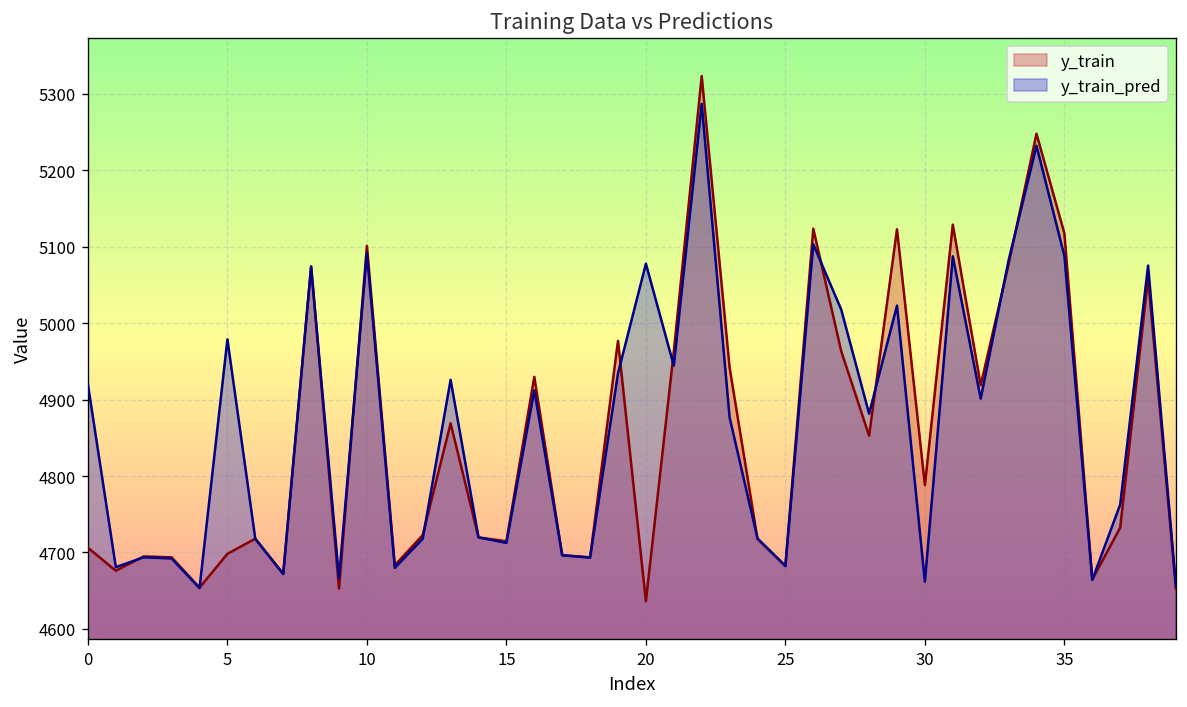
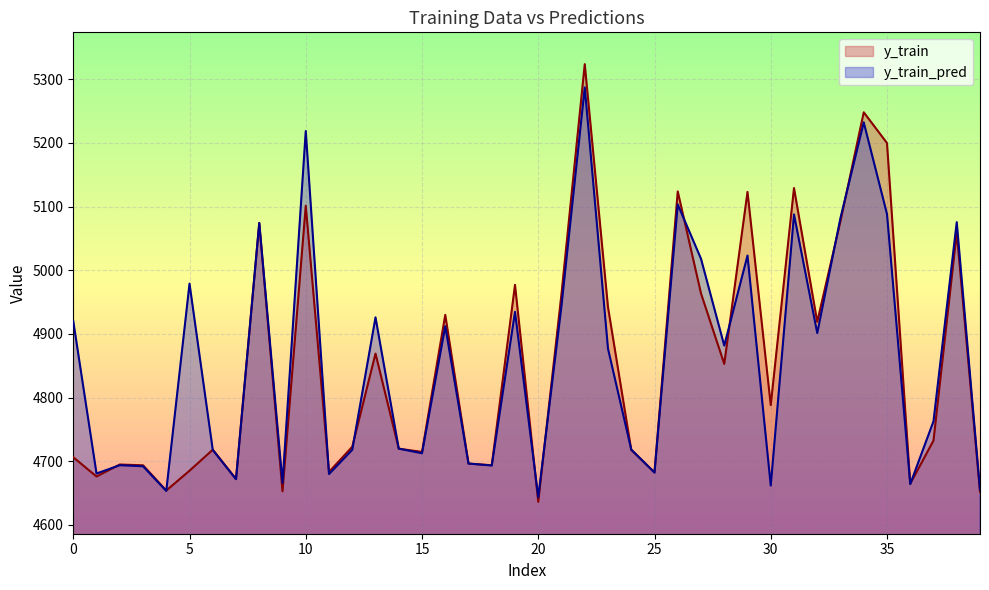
y_train, 5: 4700 -> 4690
y_train_pred, 10: 5090 -> 5220
y_train_pred, 20: 5080 -> 4640
y_train, 35: 5120 -> 5200
